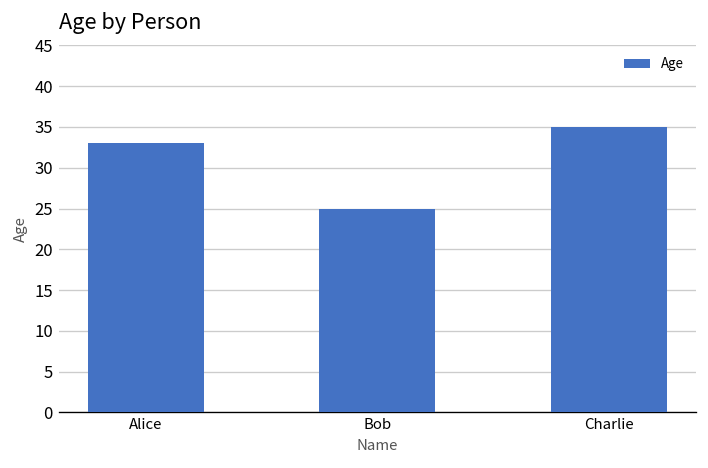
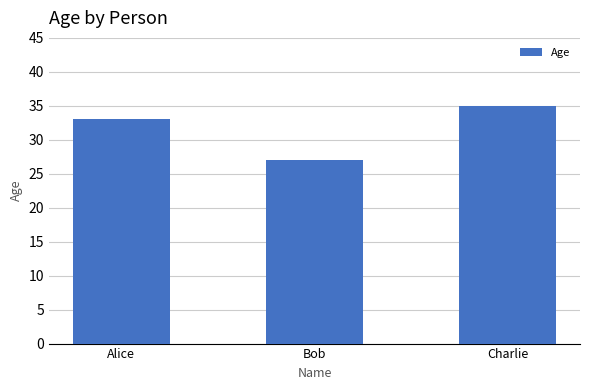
Bob: 25 -> 27
